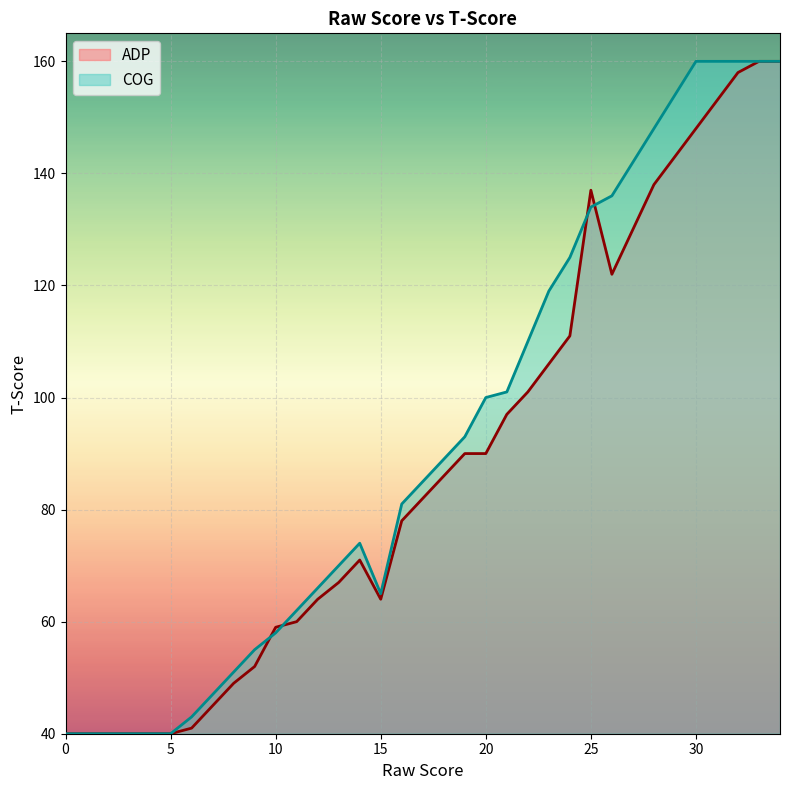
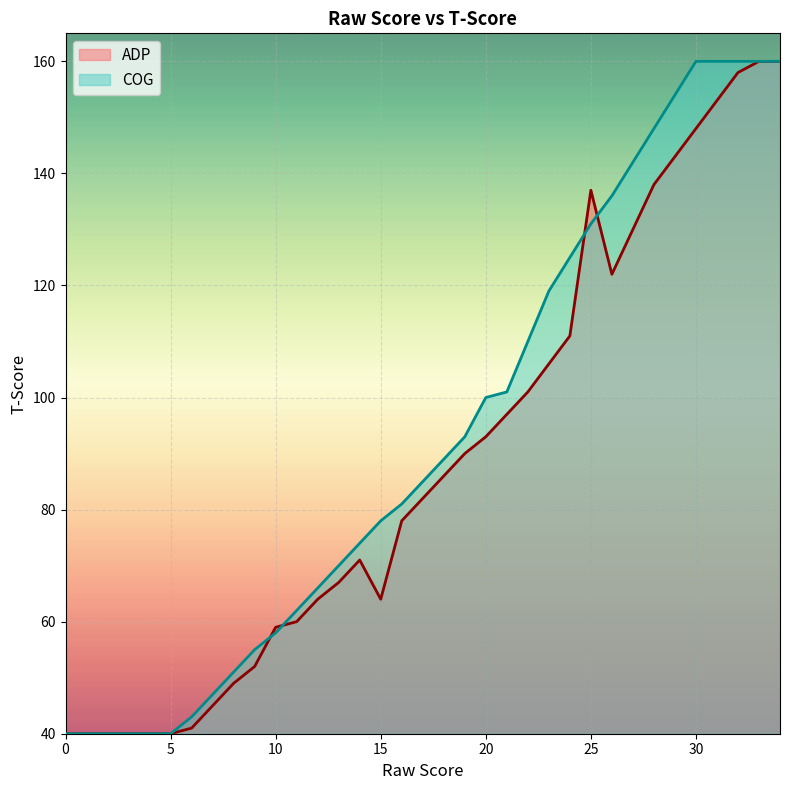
COG, 15: 65 -> 78
ADP, 20: 90 -> 93
COG, 25: 134 -> 131
